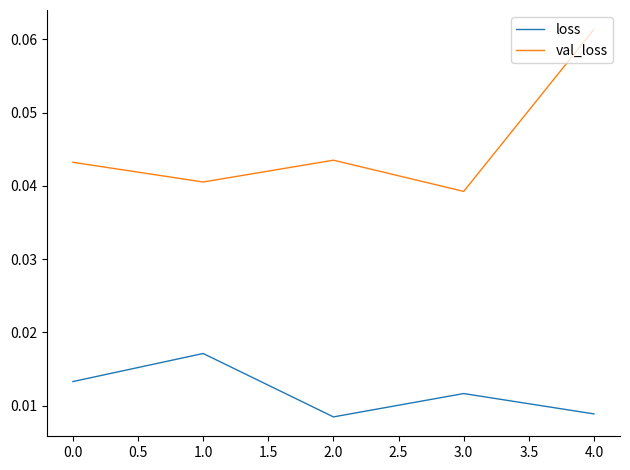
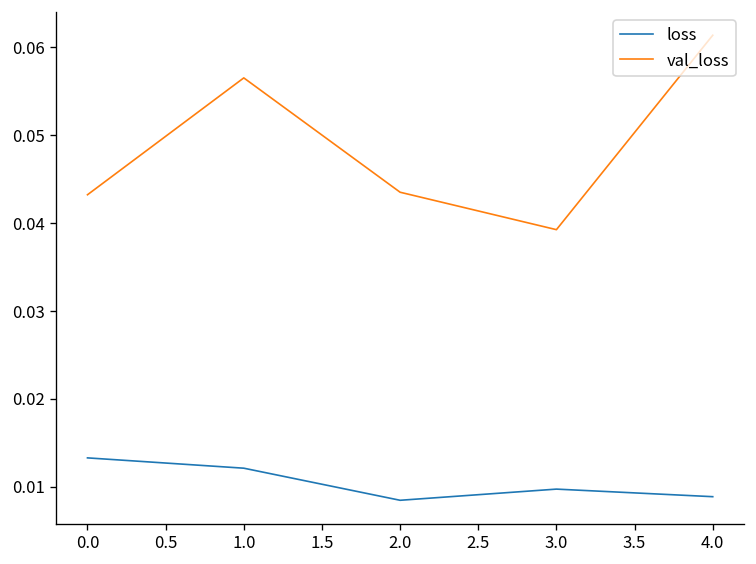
loss, 1.0: 0.017 -> 0.012
val_loss, 1.0: 0.041 -> 0.057
loss, 3.0: 0.012 -> 0.010
